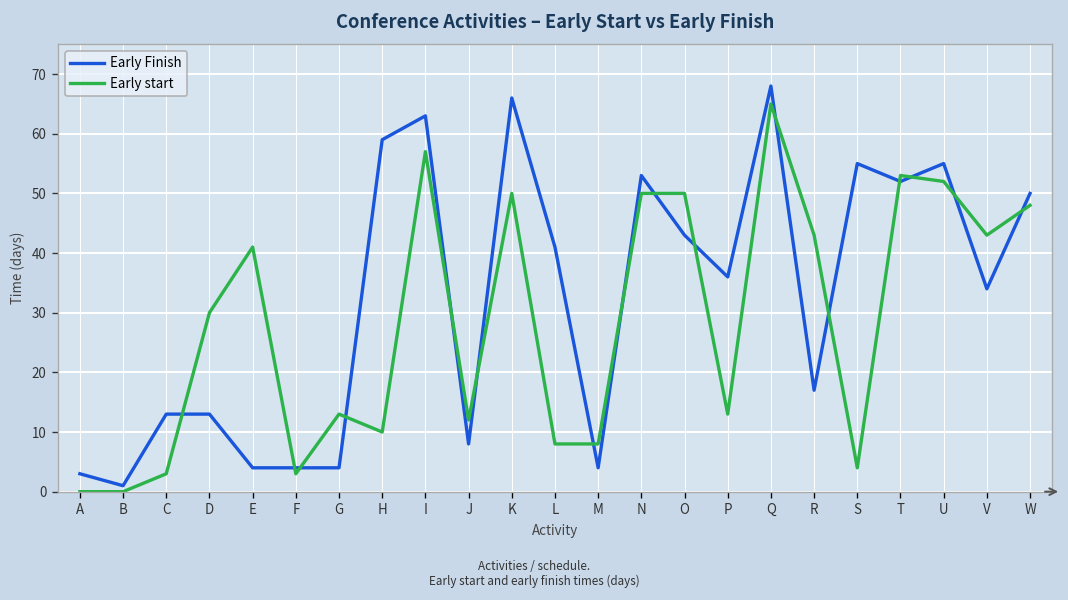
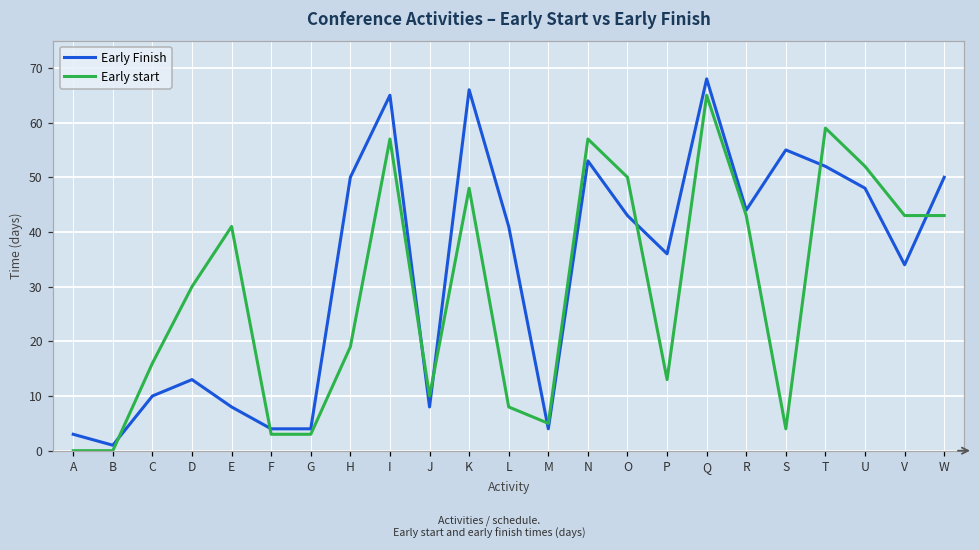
Early Finish, C: 13 -> 10
Early start, C: 3 -> 16
Early Finish, E: 4 -> 8
Early start, G: 13 -> 3
Early Finish, H: 59 -> 50
Early start, H: 10 -> 19
Early Finish, I: 63 -> 65
Early start, J: 12 -> 10
Early start, K: 50 -> 48
Early start, M: 8 -> 5
Early start, N: 50 -> 57
Early Finish, R: 17 -> 44
Early start, T: 53 -> 59
Early Finish, U: 55 -> 48
Early start, W: 48 -> 43
